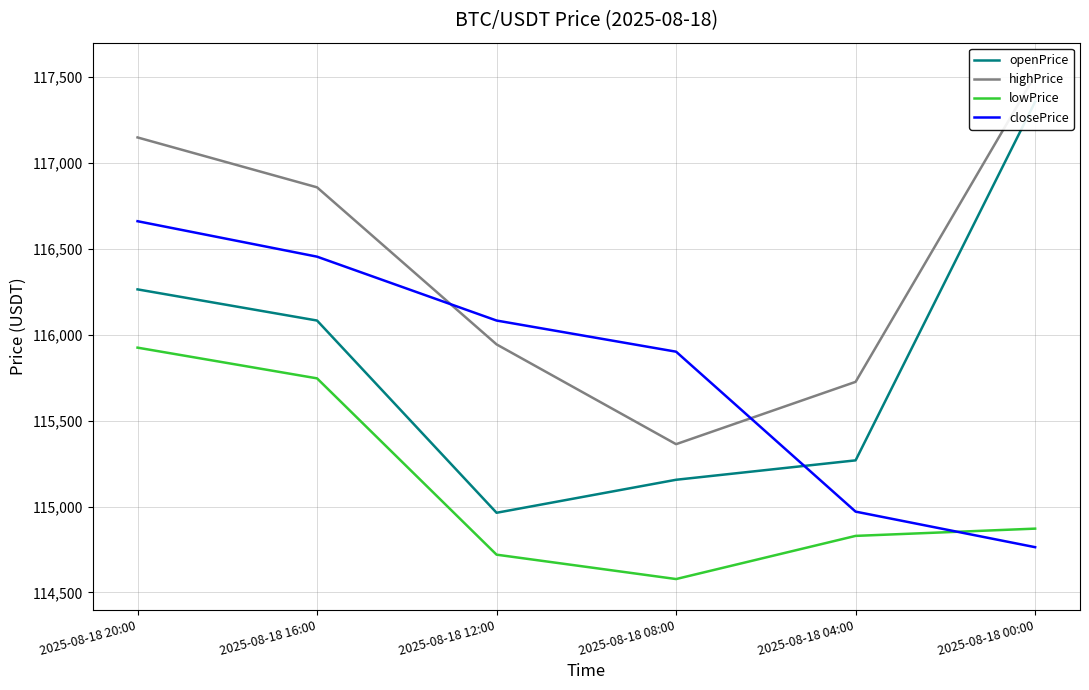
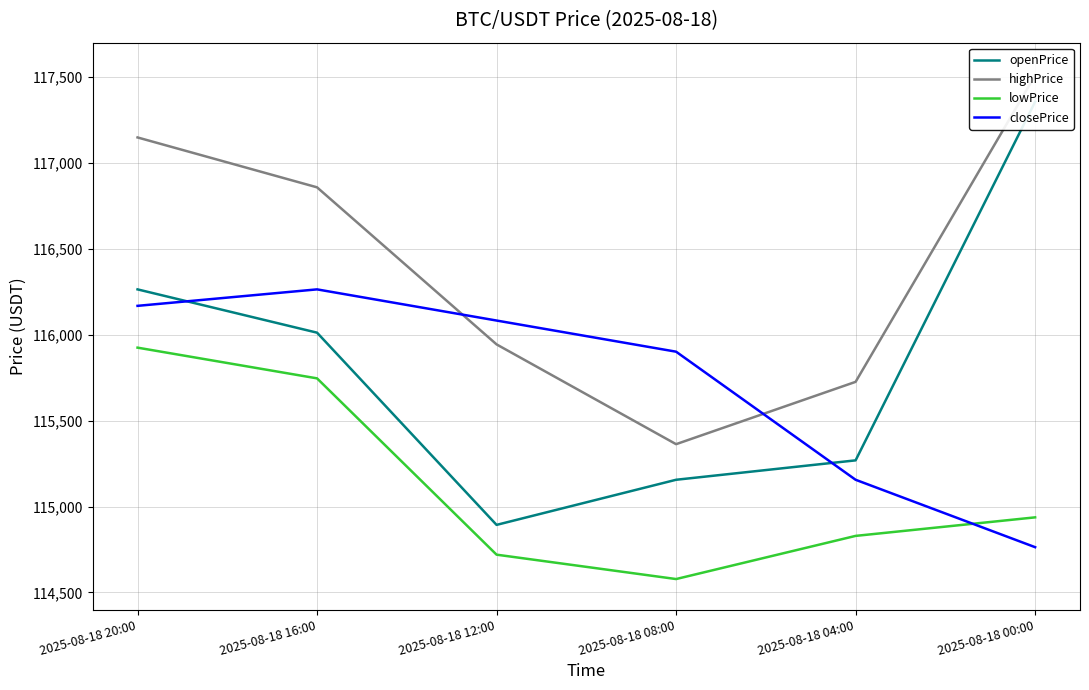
closePrice, 2025-08-18 20:00: 116,660 -> 116,170
openPrice, 2025-08-18 16:00: 116,080 -> 116,010
closePrice, 2025-08-18 16:00: 116,450 -> 116,260
openPrice, 2025-08-18 12:00: 114,960 -> 114,890
closePrice, 2025-08-18 04:00: 114,970 -> 115,160
lowPrice, 2025-08-18 00:00: 114,870 -> 114,940
